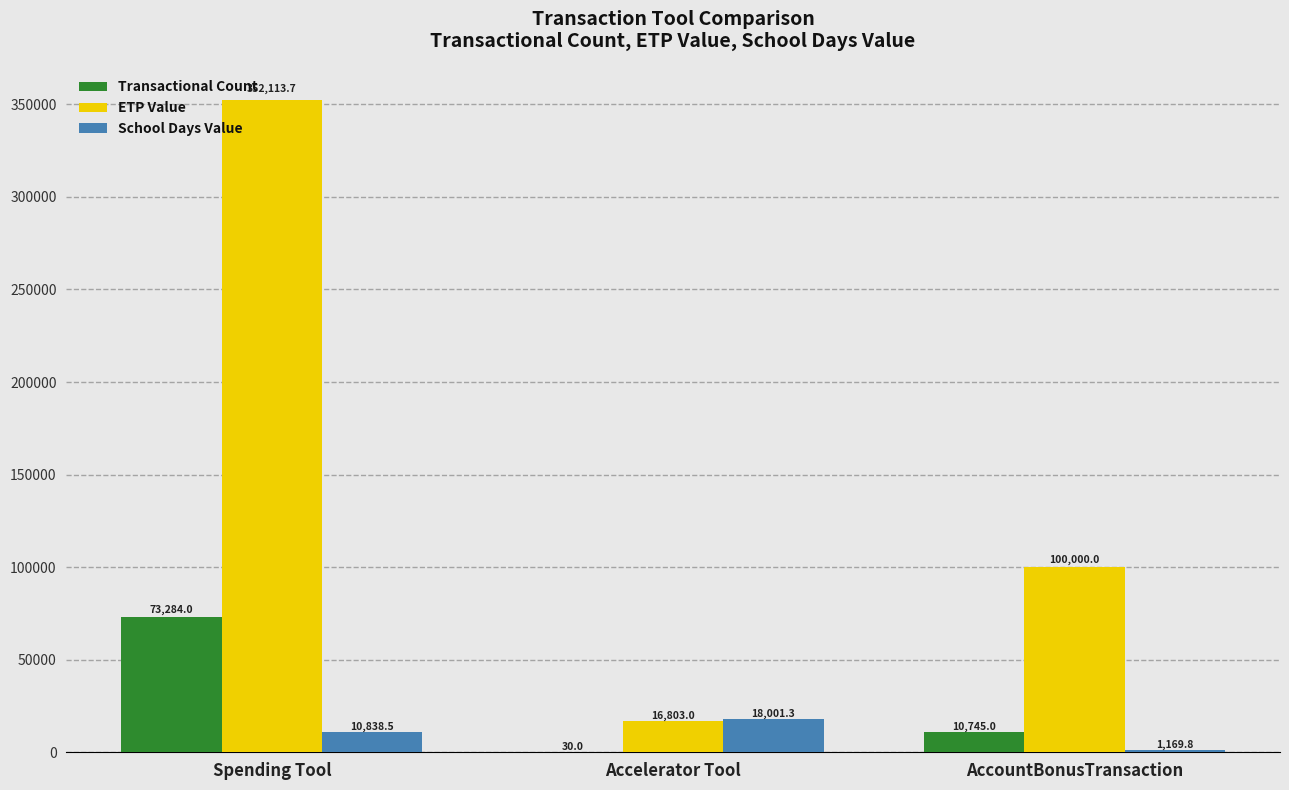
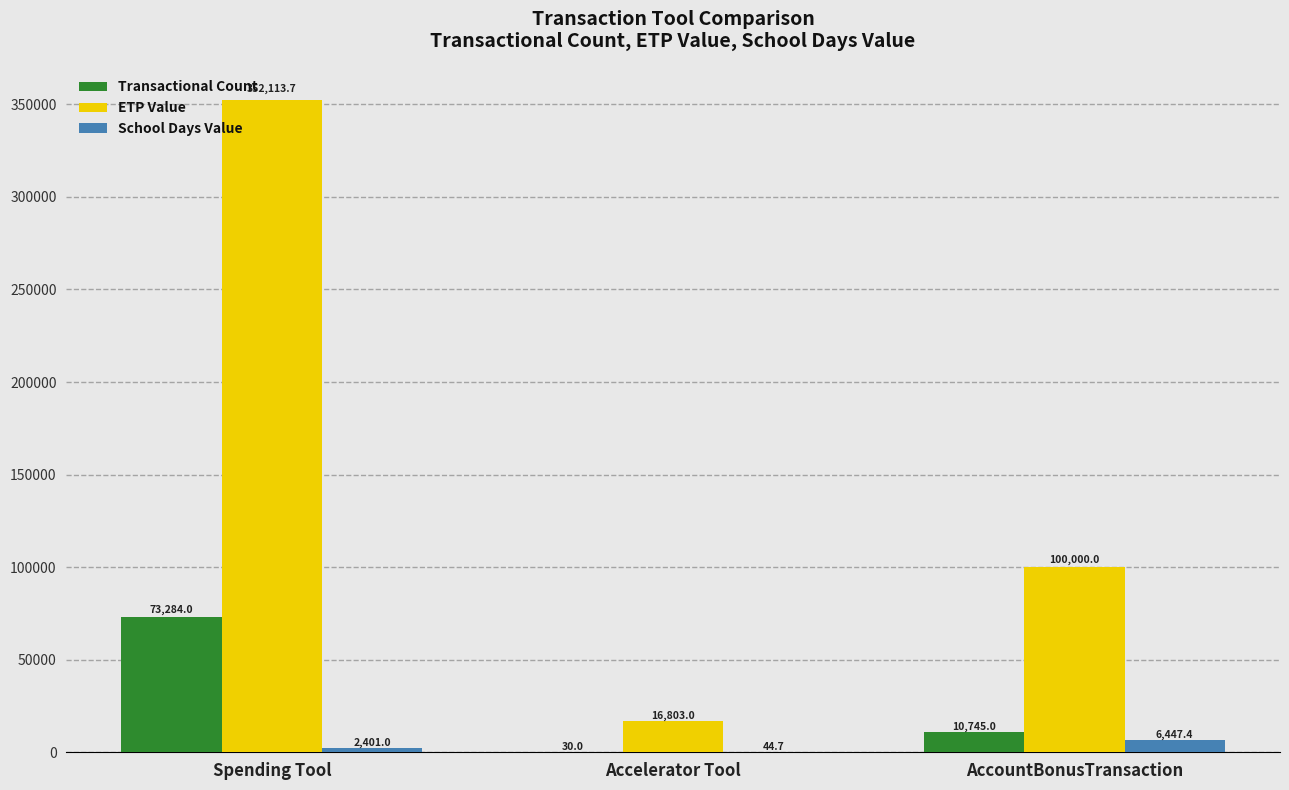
School Days Value, Spending Tool: 10,838.5 -> 2,401.0
School Days Value, Accelerator Tool: 18,001.3 -> 44.7
School Days Value, AccountBonusTransaction: 1,169.8 -> 6,447.4
